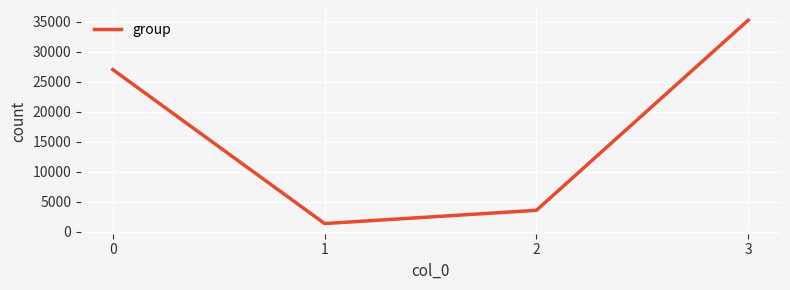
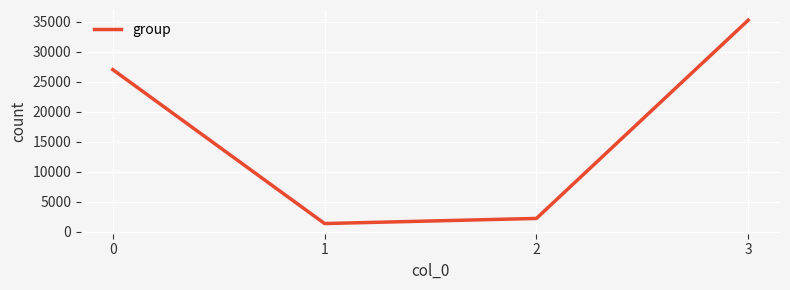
2: 4000 -> 2000
